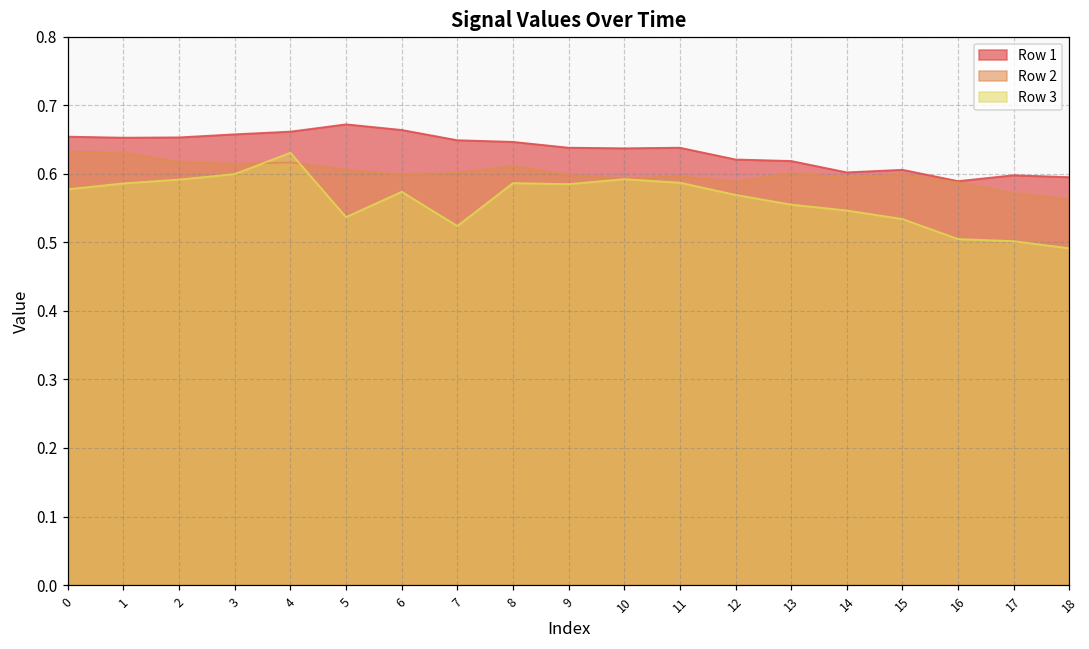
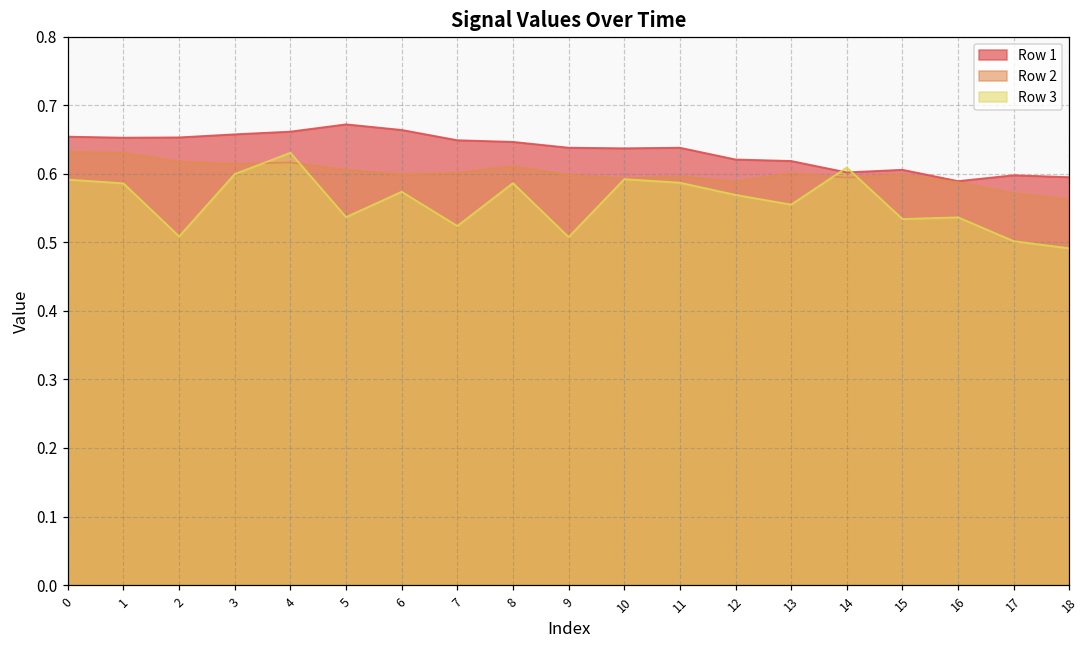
Row 3, 0: 0.58 -> 0.59
Row 3, 2: 0.59 -> 0.51
Row 3, 9: 0.58 -> 0.51
Row 3, 14: 0.55 -> 0.61
Row 3, 16: 0.50 -> 0.54
